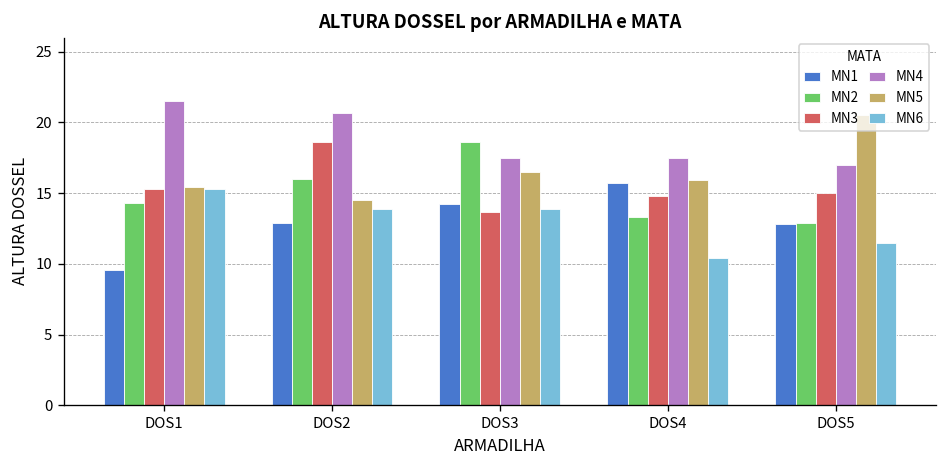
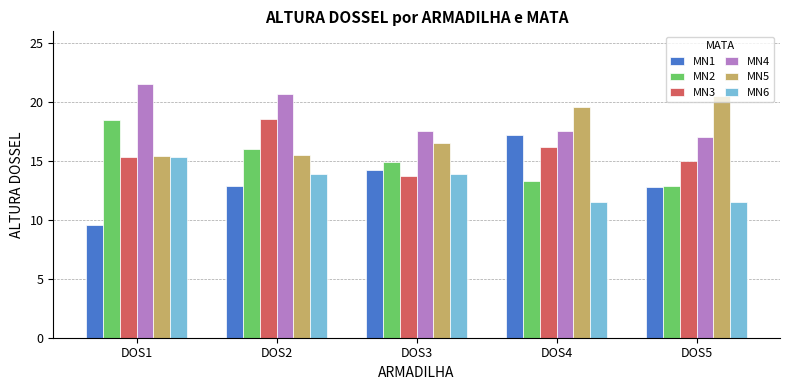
MN2, DOS1: 14.3 -> 18.5
MN5, DOS2: 14.5 -> 15.5
MN2, DOS3: 18.6 -> 14.9
MN1, DOS4: 15.7 -> 17.2
MN3, DOS4: 14.8 -> 16.2
MN5, DOS4: 15.9 -> 19.6
MN6, DOS4: 10.4 -> 11.5
